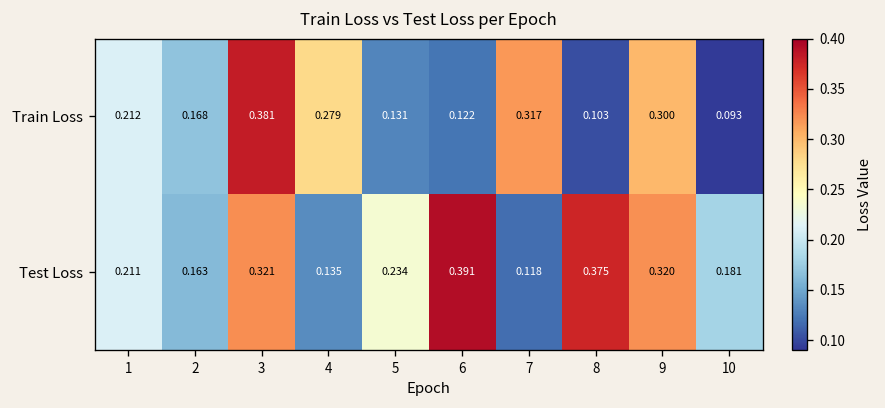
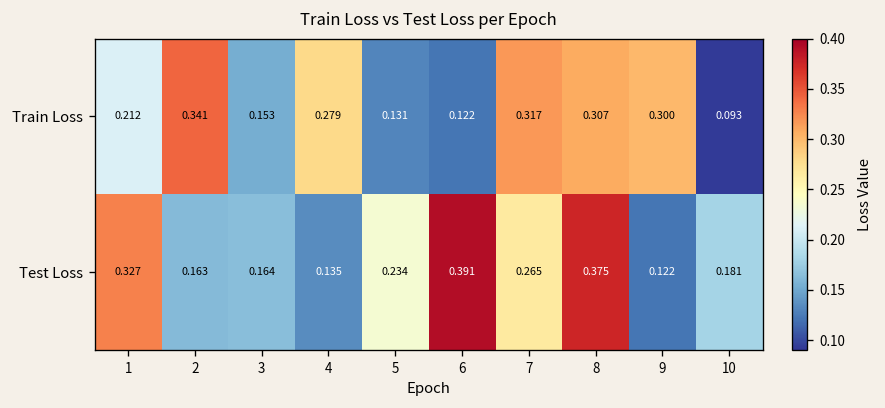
Train Loss, 2: 0.168 -> 0.341
Train Loss, 3: 0.381 -> 0.153
Train Loss, 8: 0.103 -> 0.307
Test Loss, 1: 0.211 -> 0.327
Test Loss, 3: 0.321 -> 0.164
Test Loss, 7: 0.118 -> 0.265
Test Loss, 9: 0.320 -> 0.122
